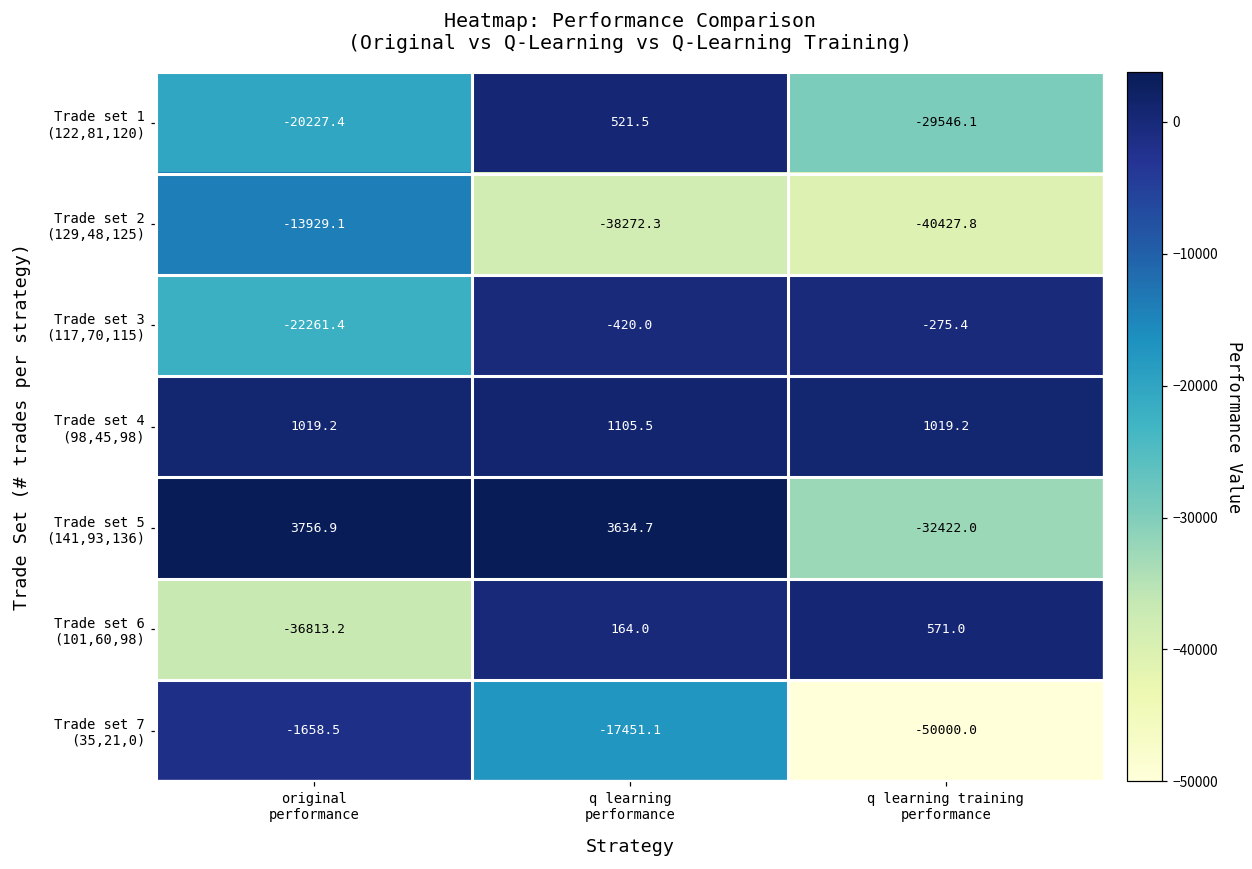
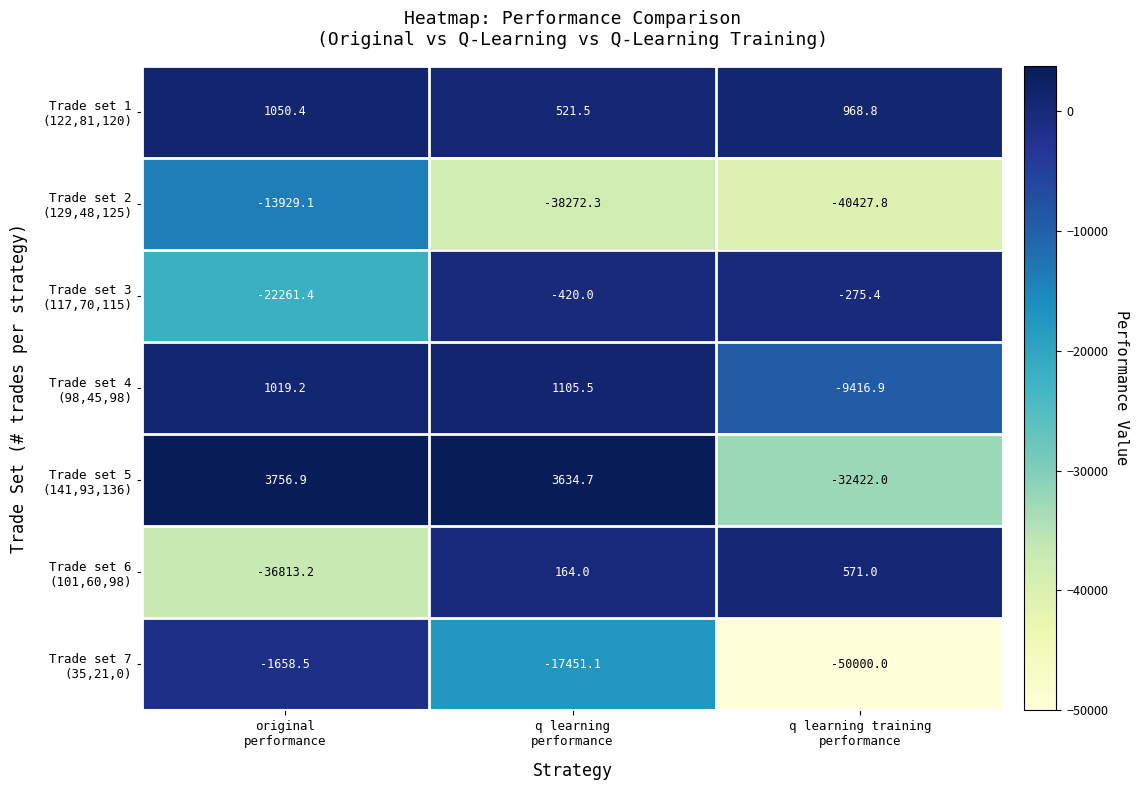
Trade set 1 (122,81,120), original performance: -20227.4 -> 1050.4
Trade set 1 (122,81,120), q learning training performance: -29546.1 -> 968.8
Trade set 4 (98,45,98), q learning training performance: 1019.2 -> -9416.9
